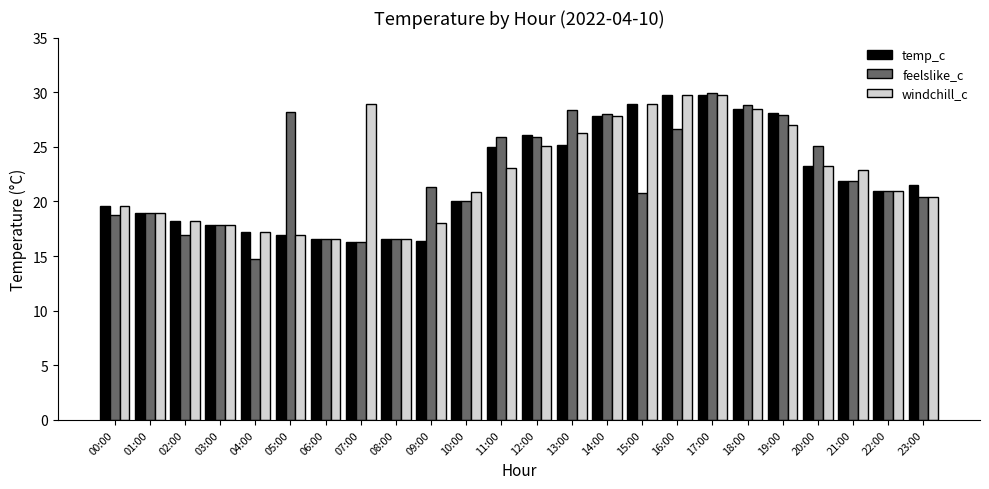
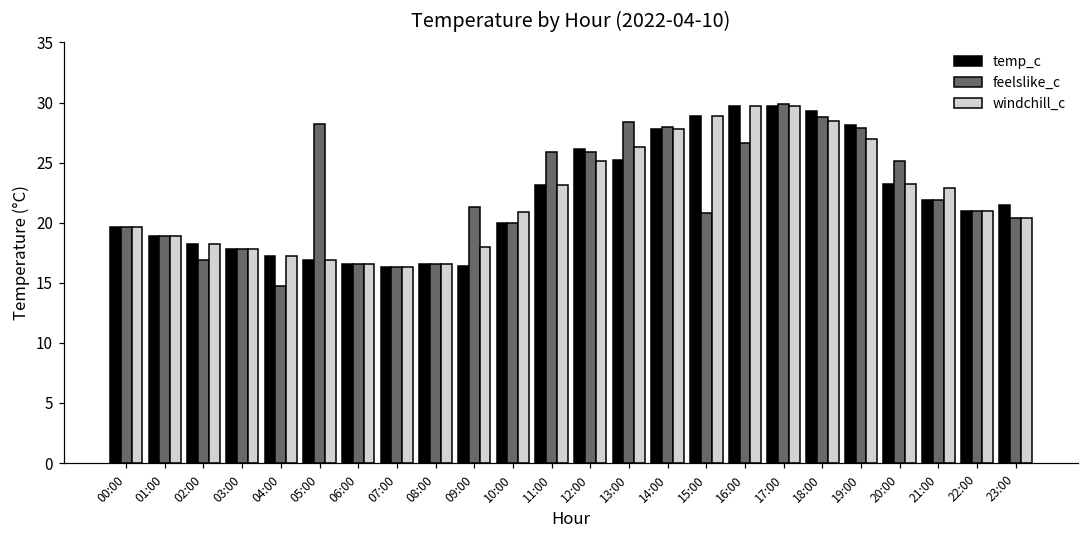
feelslike_c, 00:00: 18.8 -> 19.6
windchill_c, 07:00: 28.9 -> 16.3
temp_c, 11:00: 25.0 -> 23.1
temp_c, 18:00: 28.5 -> 29.3
